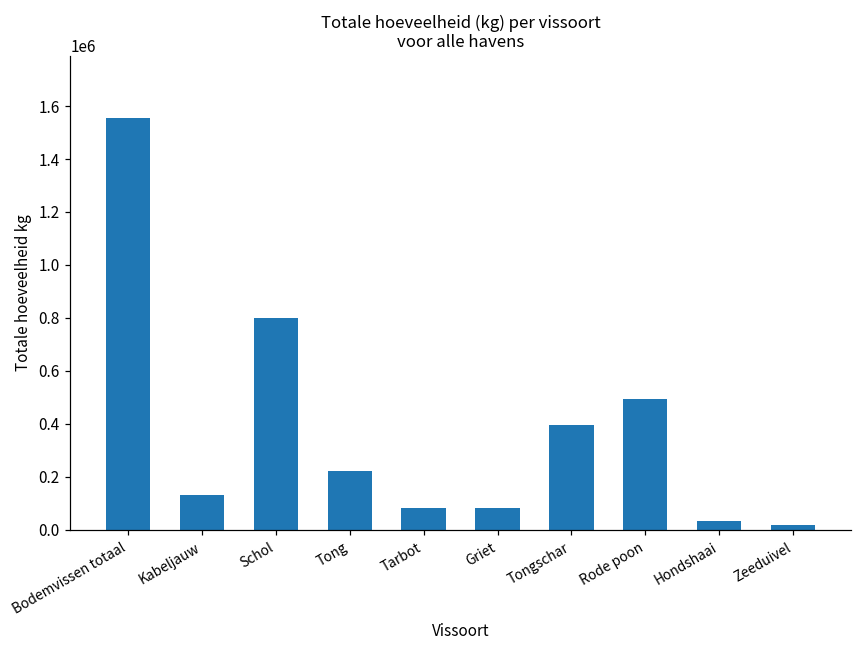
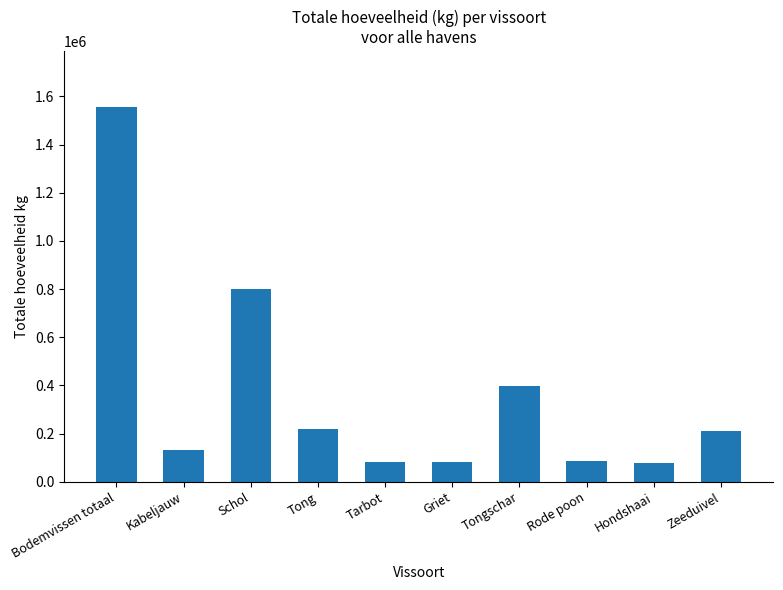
Rode poon: 500000 -> 80000
Hondshaai: 40000 -> 80000
Zeeduivel: 20000 -> 210000
